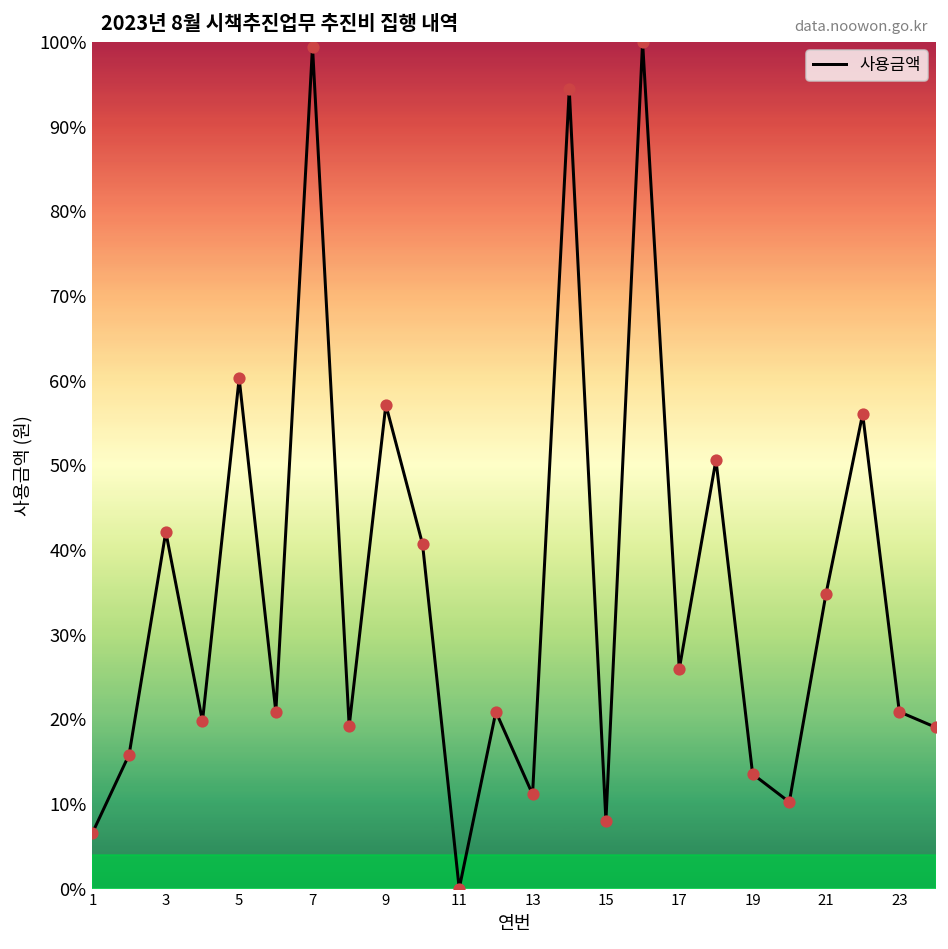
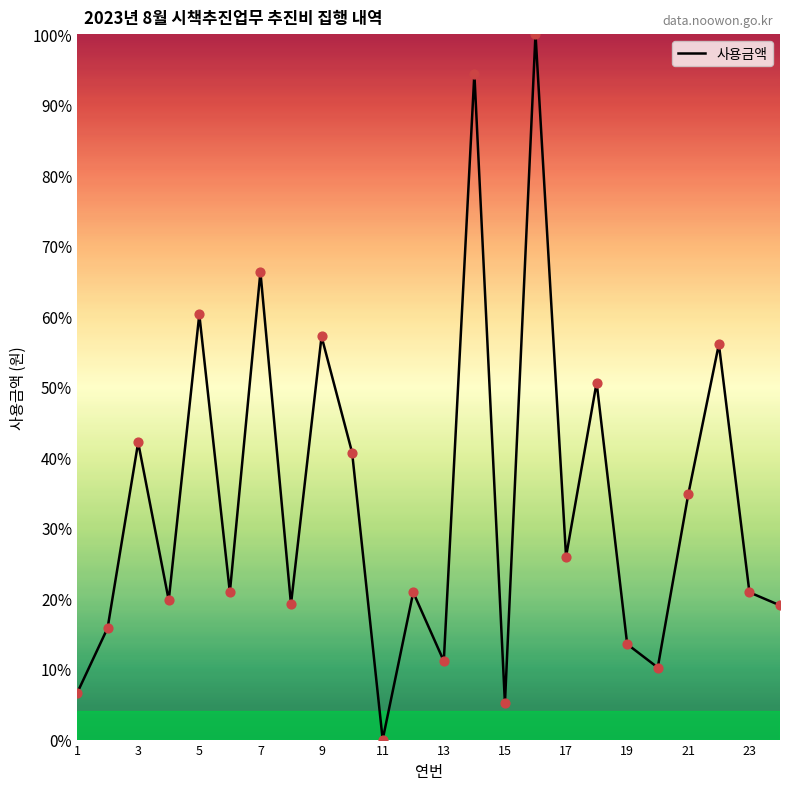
7: 99% -> 66%
15: 8% -> 5%
